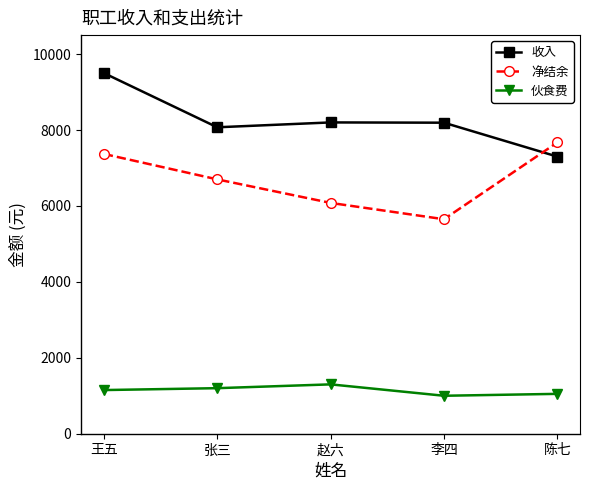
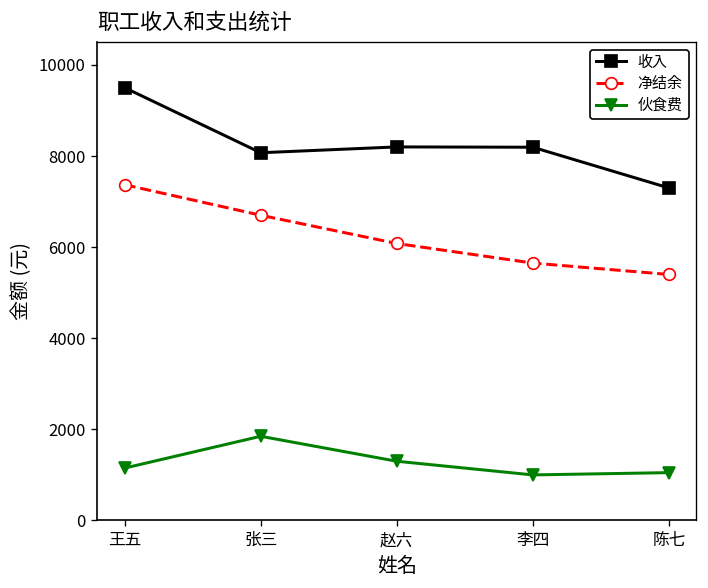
伙食费, 张三: 1200 -> 1800
净结余, 陈七: 7700 -> 5400
